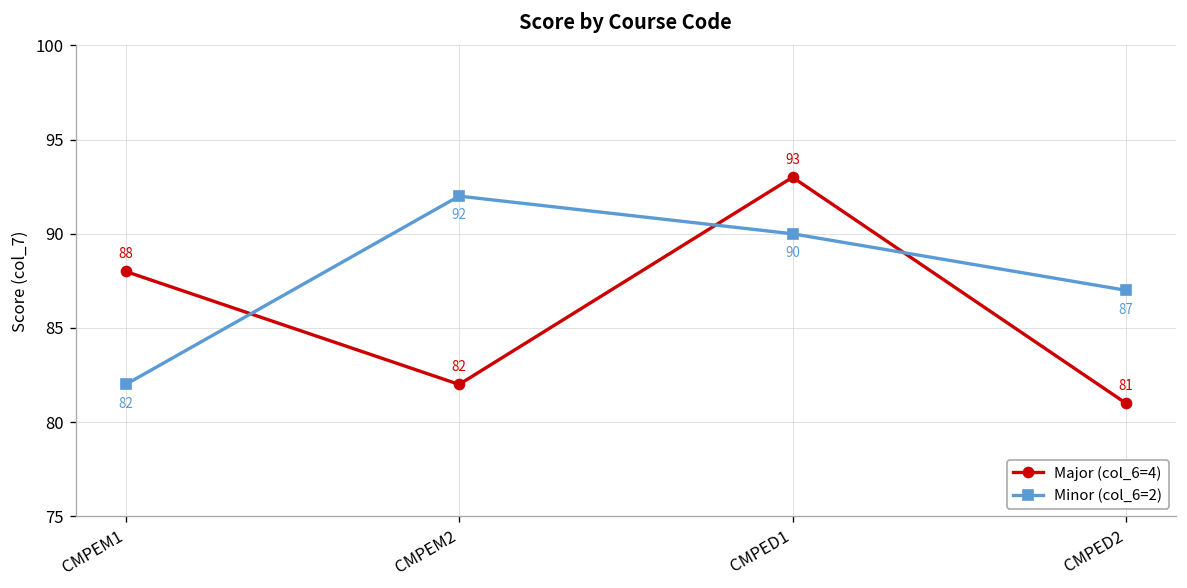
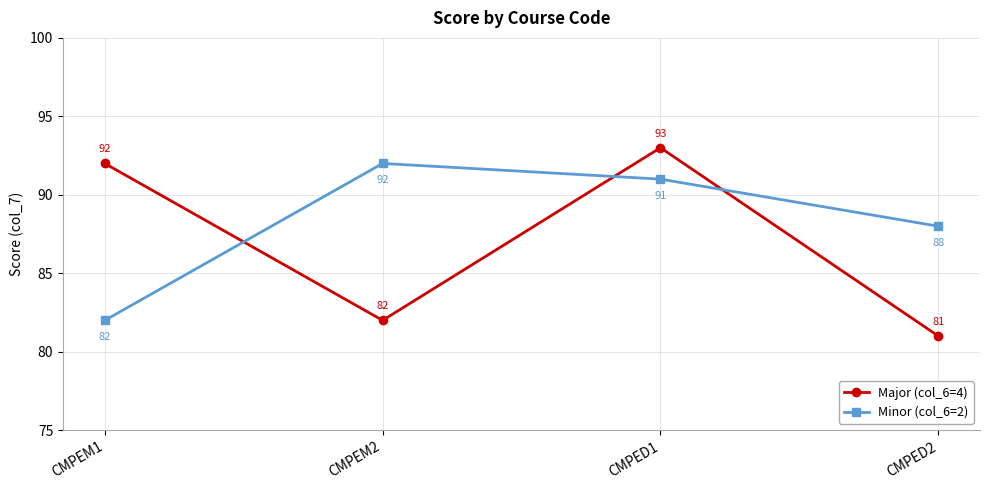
Major (col_6=4), CMPEM1: 88 -> 92
Minor (col_6=2), CMPED1: 90 -> 91
Minor (col_6=2), CMPED2: 87 -> 88
